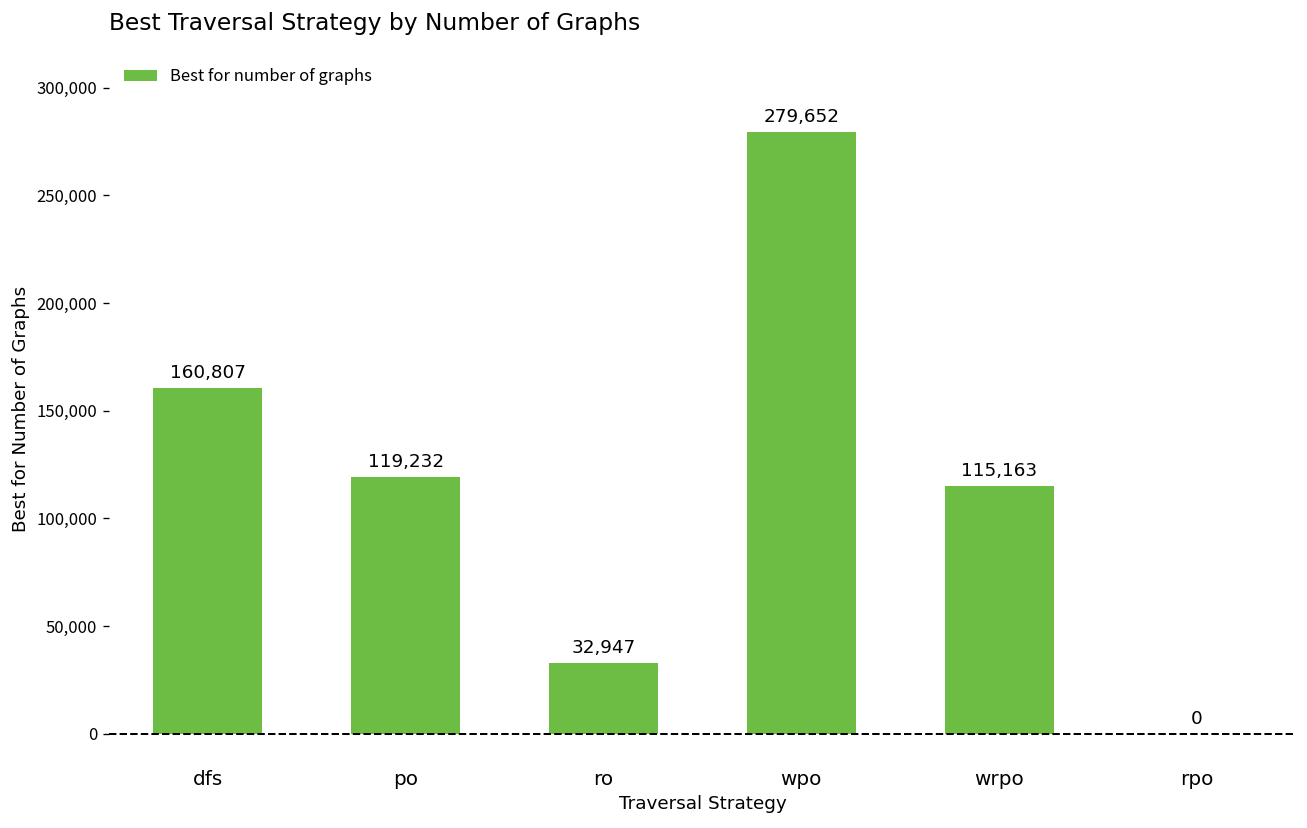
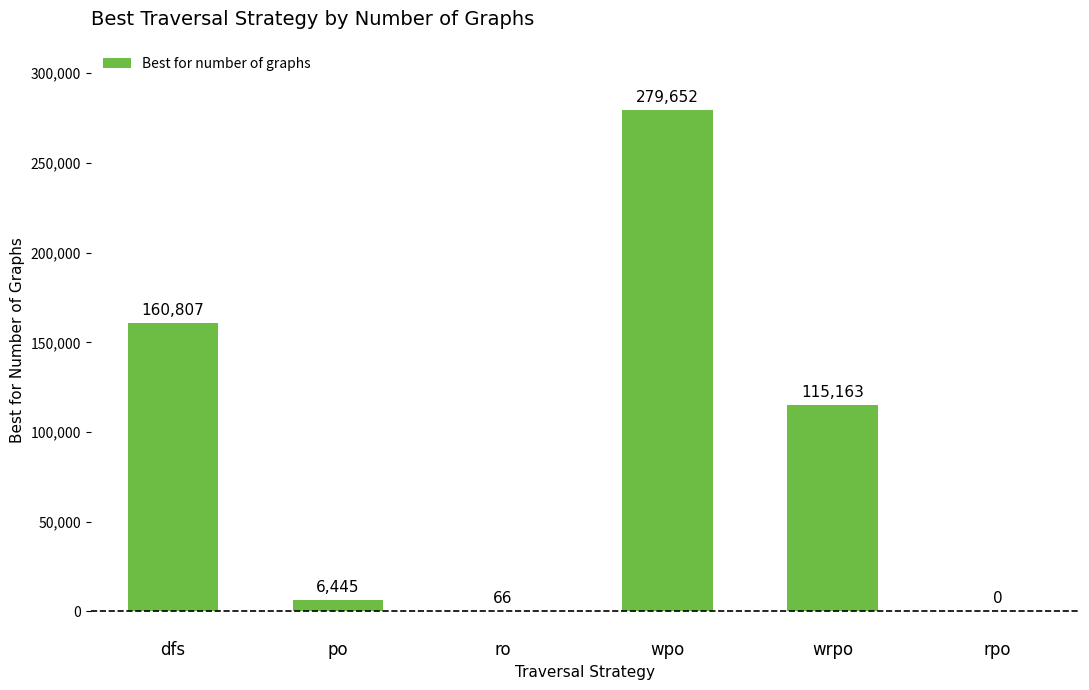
po: 119,232 -> 6,445
ro: 32,947 -> 66
